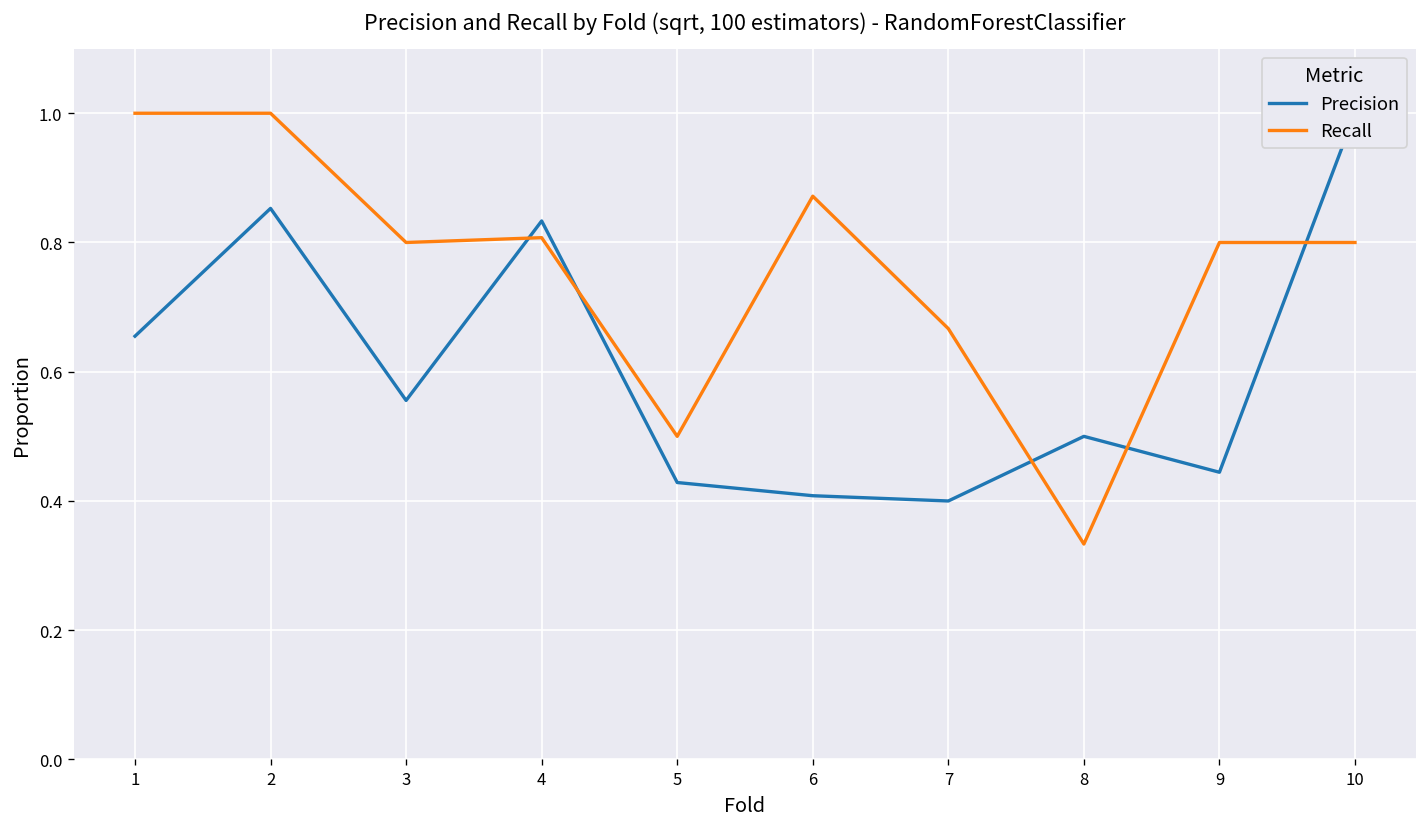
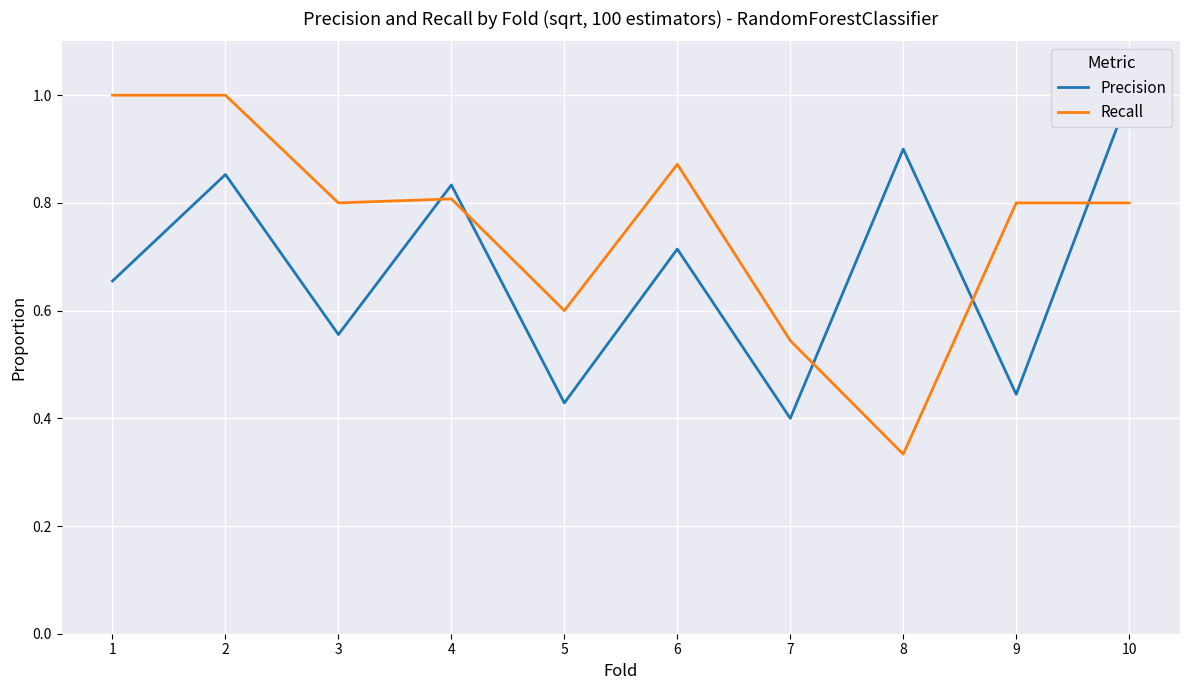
Recall, 5: 0.5 -> 0.6
Precision, 6: 0.41 -> 0.71
Recall, 7: 0.67 -> 0.54
Precision, 8: 0.5 -> 0.9
